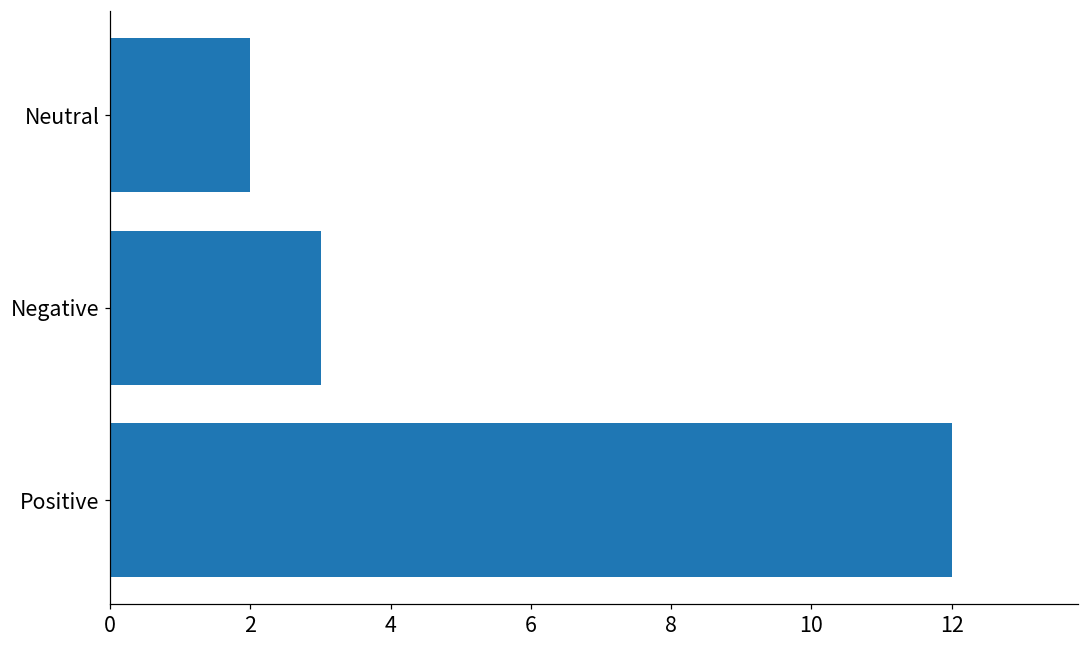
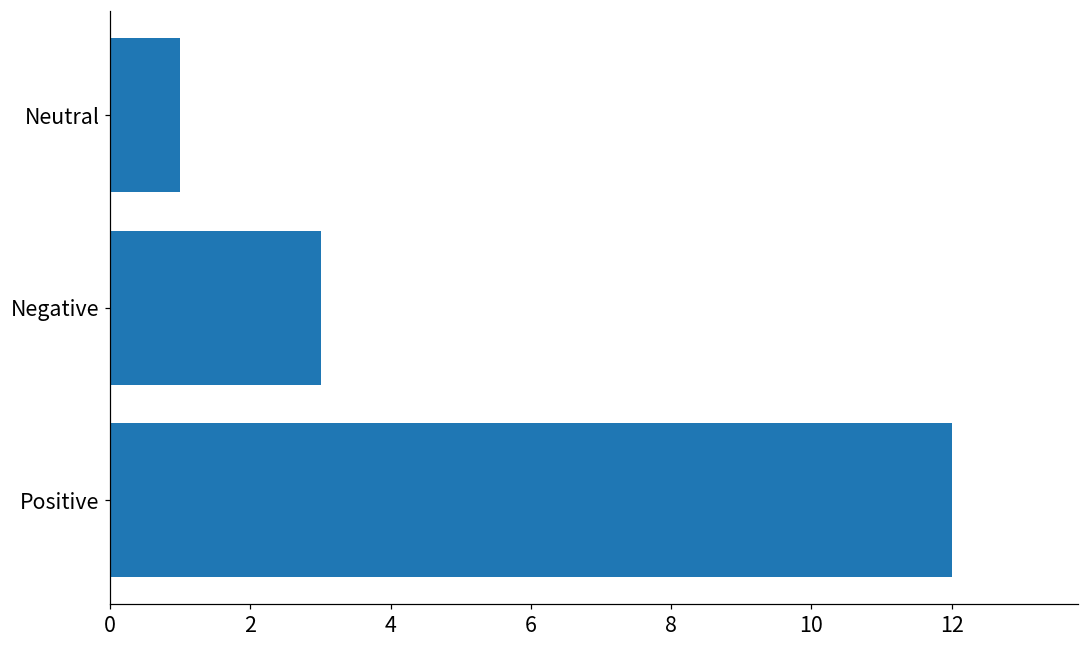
Neutral: 2 -> 1
